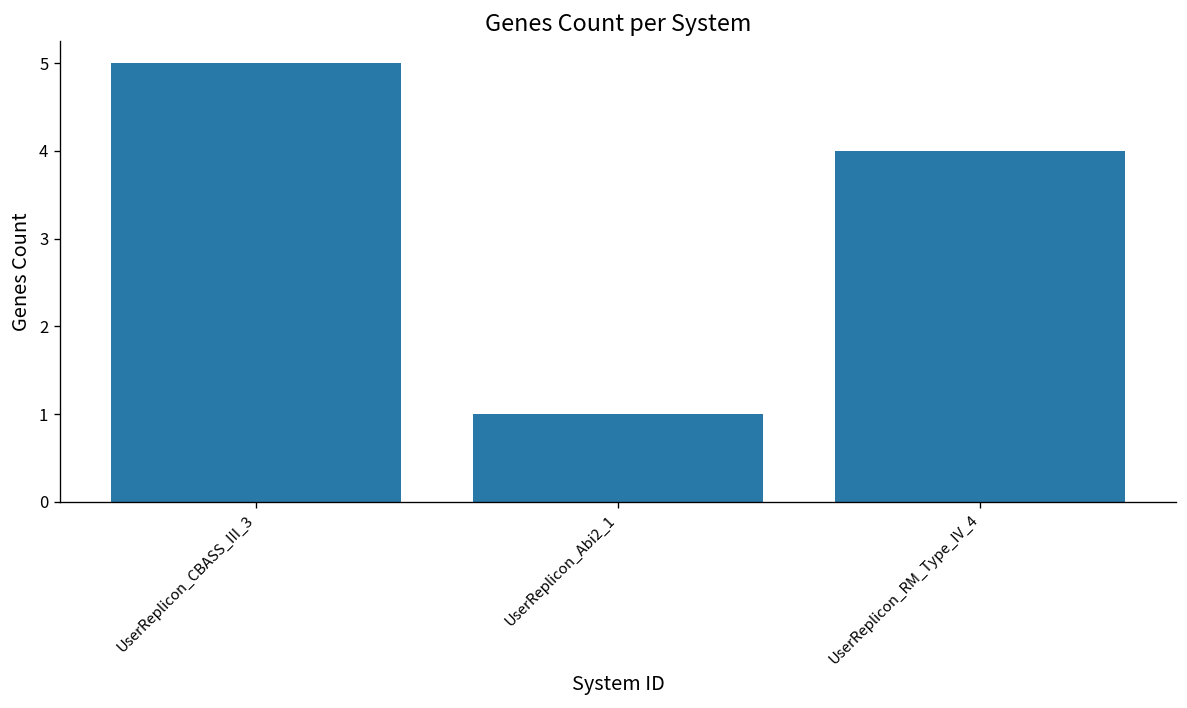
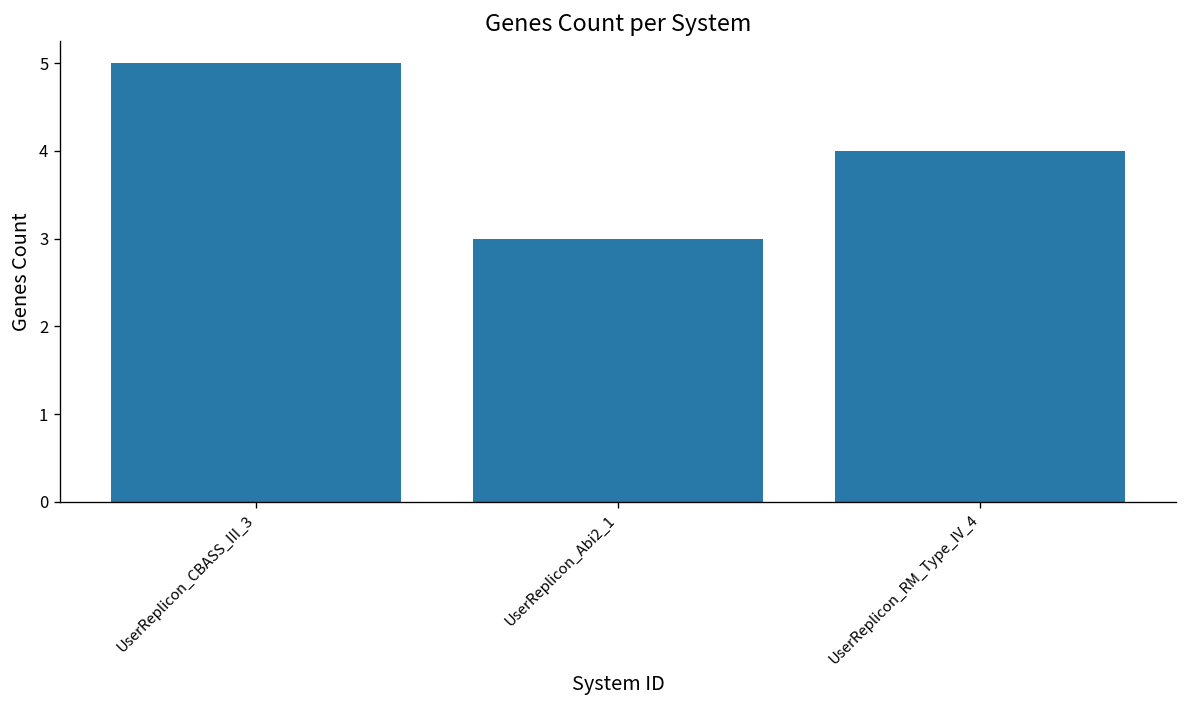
UserReplicon_Abi2_1: 1 -> 3
